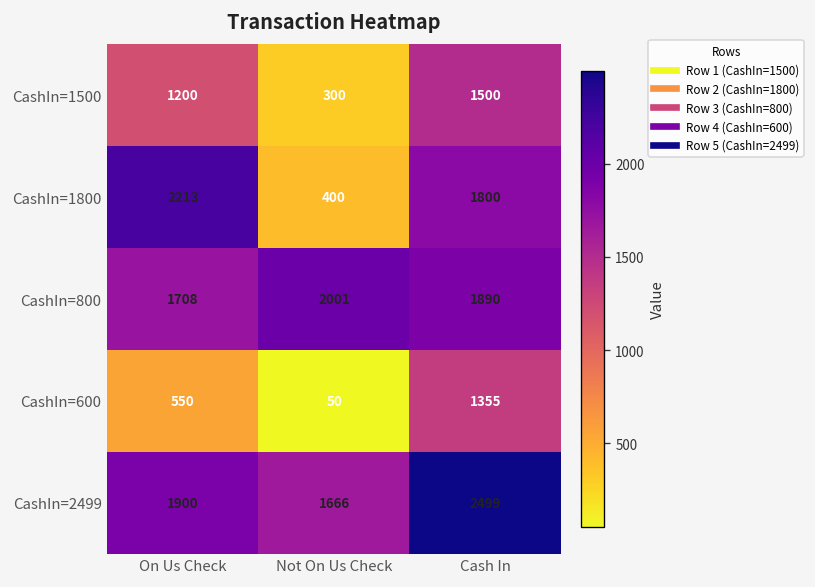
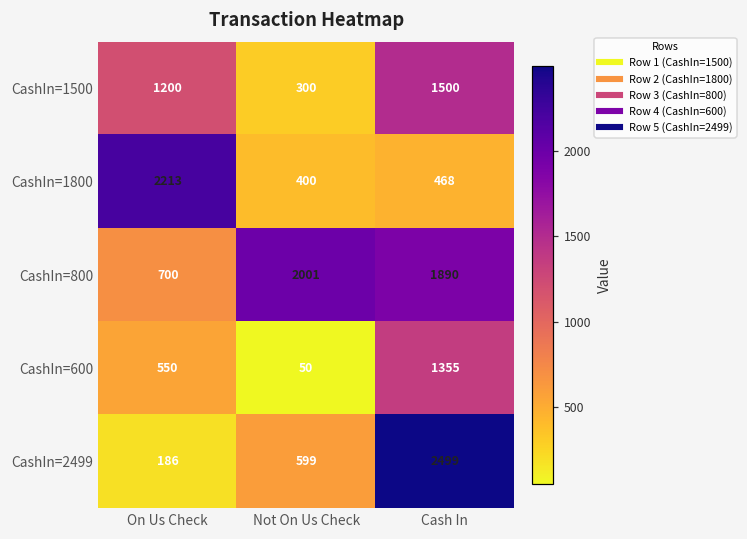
CashIn=1800, Cash In: 1800 -> 468
CashIn=800, On Us Check: 1708 -> 700
CashIn=2499, On Us Check: 1900 -> 186
CashIn=2499, Not On Us Check: 1666 -> 599
